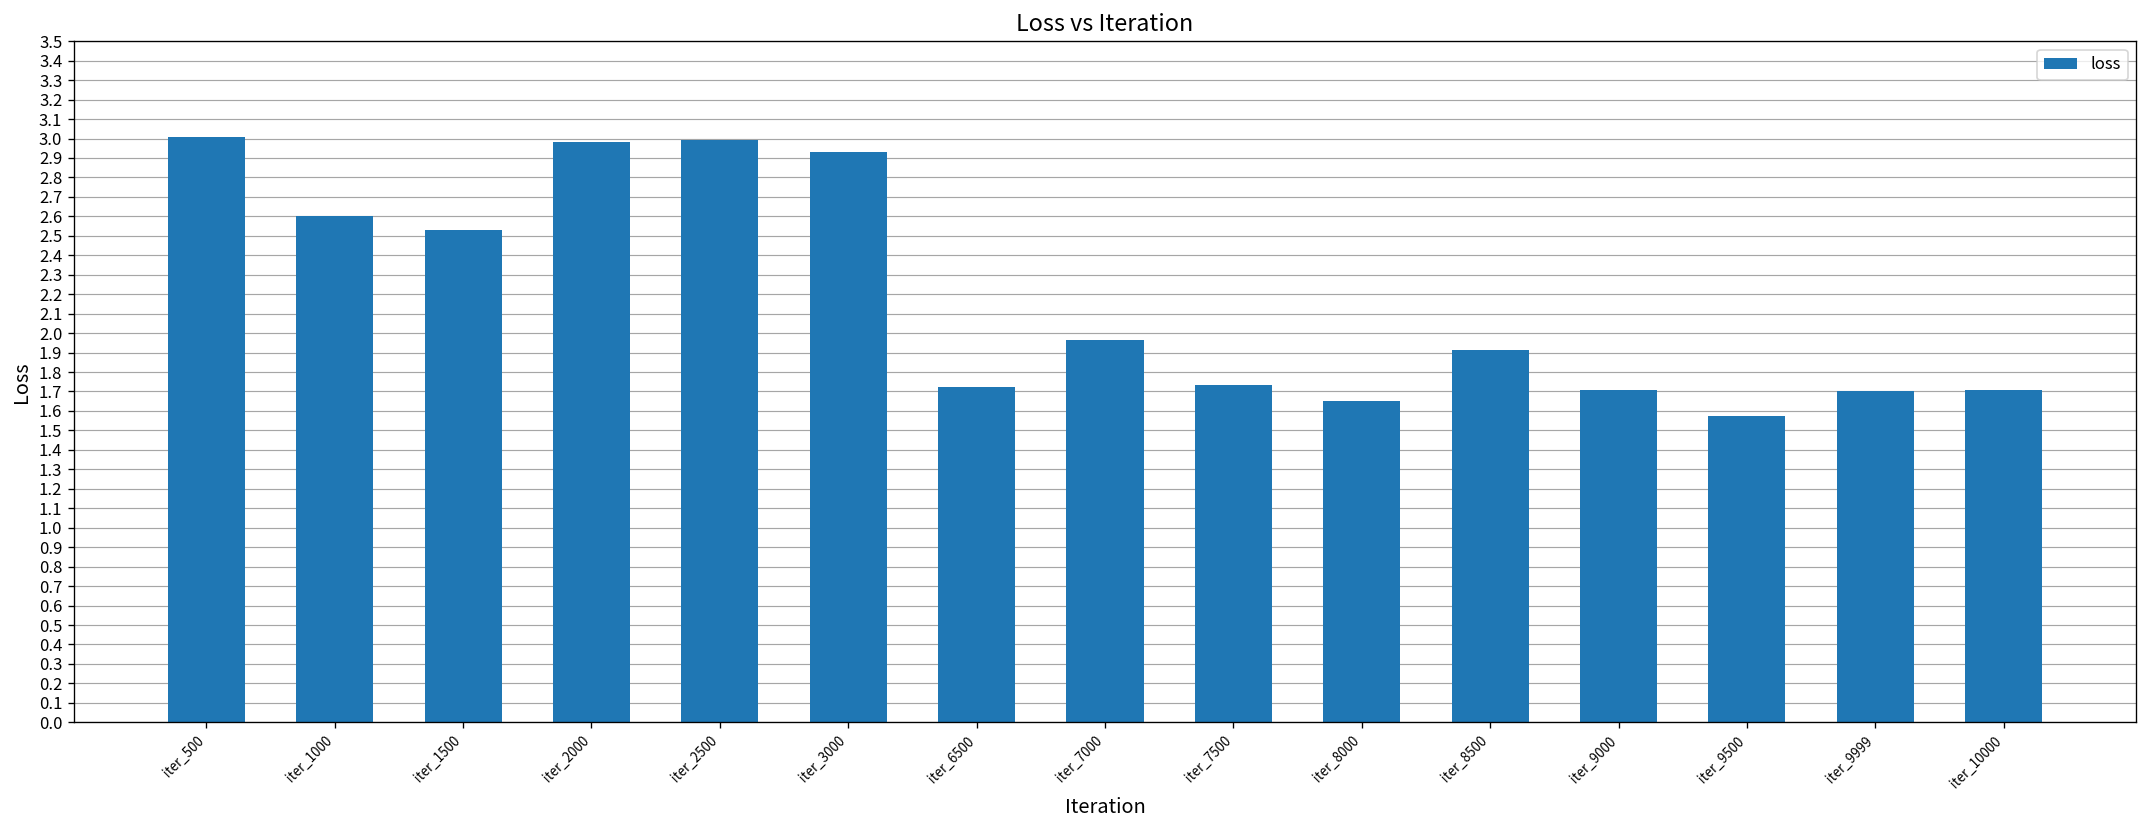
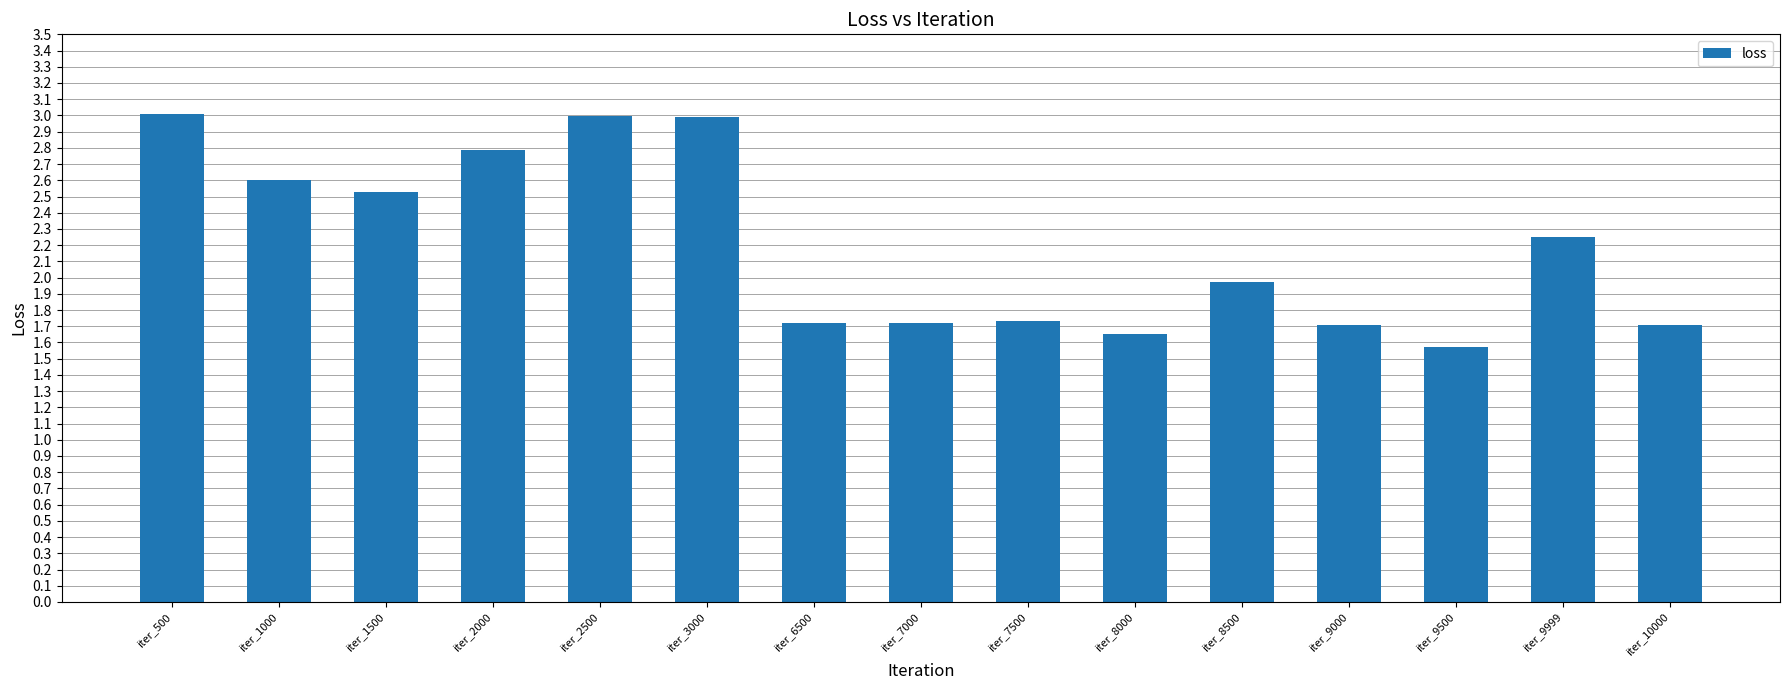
iter_2000: 2.98 -> 2.78
iter_3000: 2.93 -> 2.99
iter_7000: 1.97 -> 1.72
iter_8500: 1.92 -> 1.97
iter_9999: 1.70 -> 2.25
